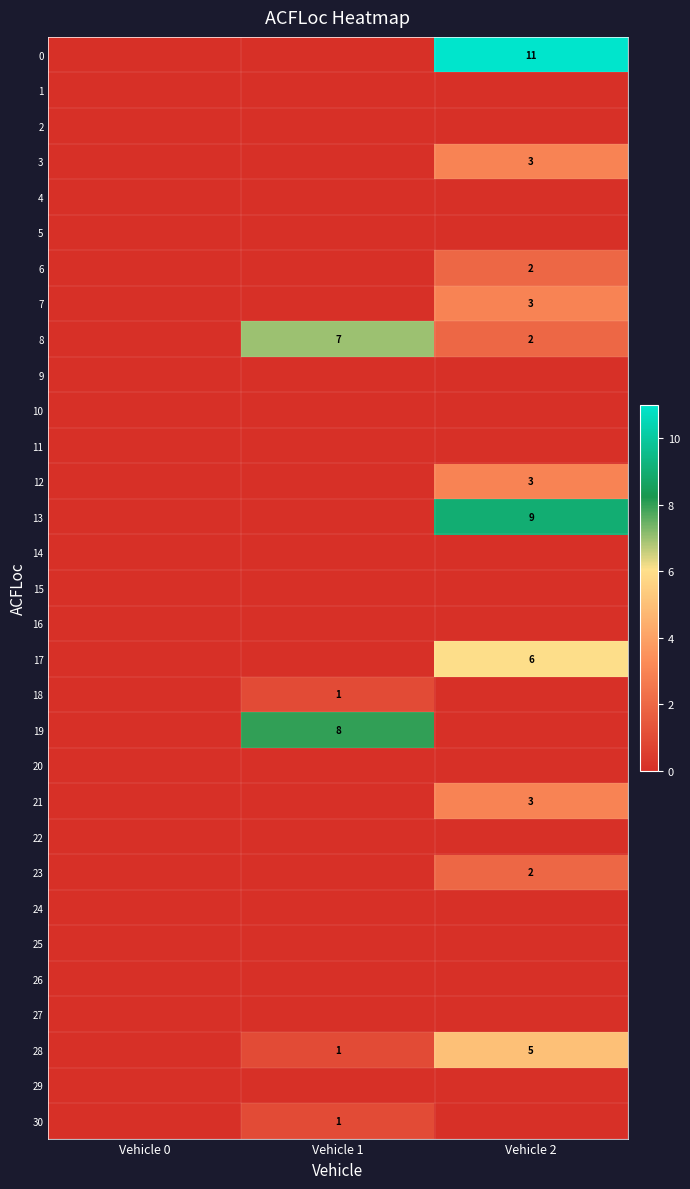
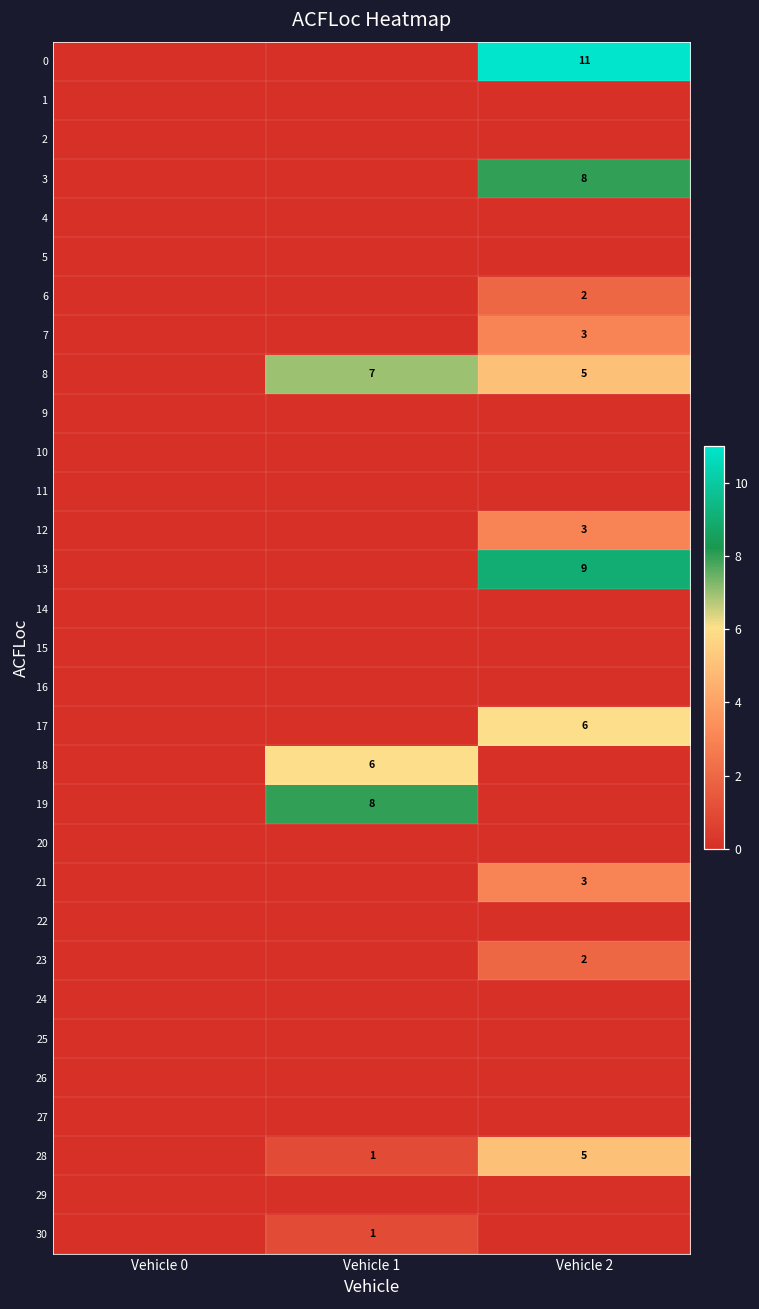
3, Vehicle 2: 3 -> 8
8, Vehicle 2: 2 -> 5
18, Vehicle 1: 1 -> 6
